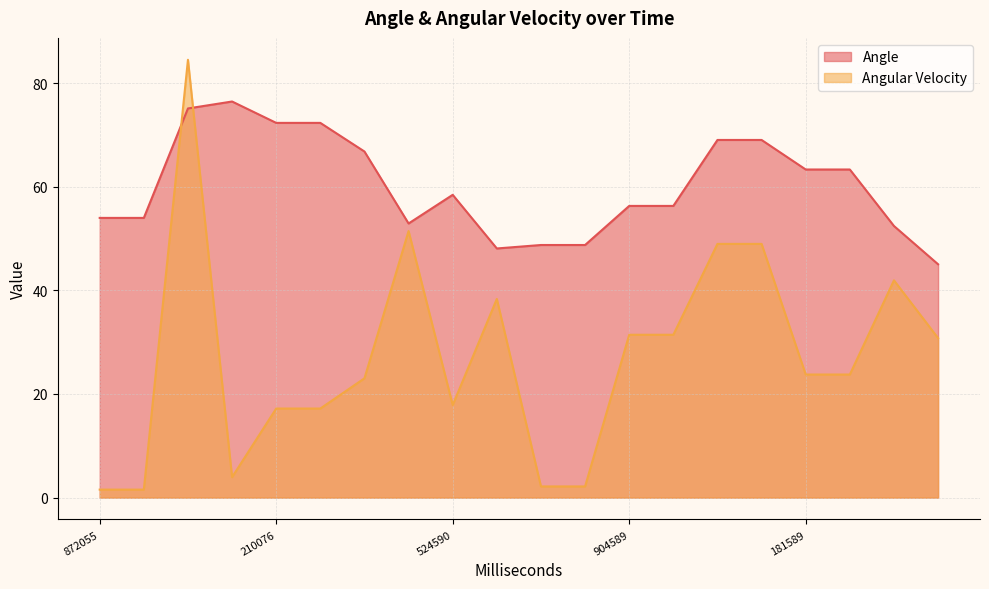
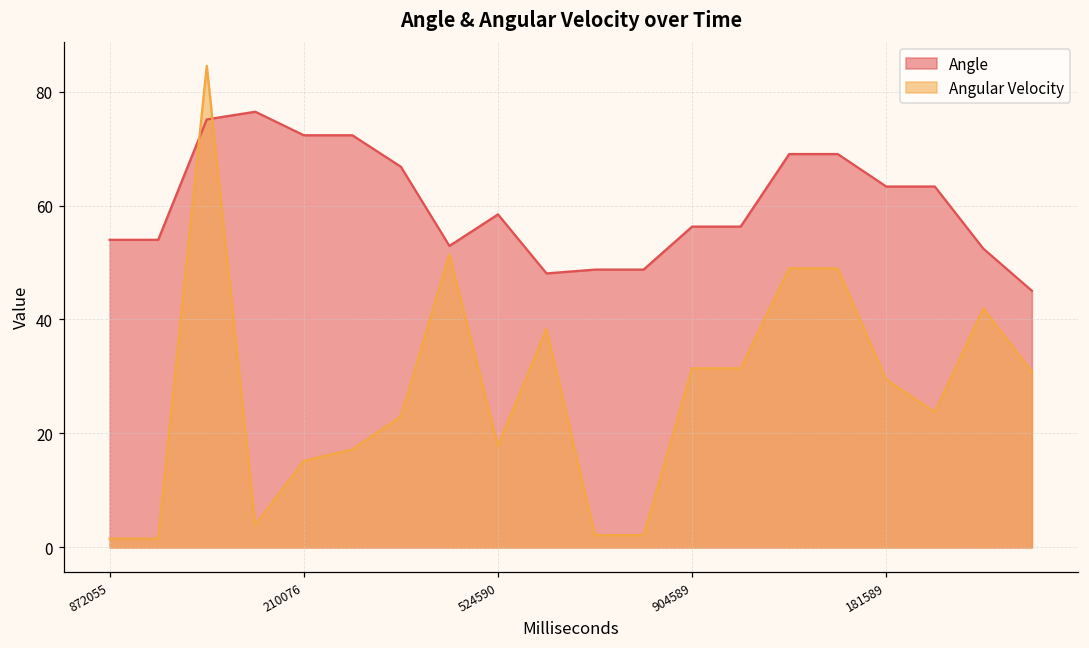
Angular Velocity, 210076: 17 -> 15
Angular Velocity, 181589: 24 -> 29
